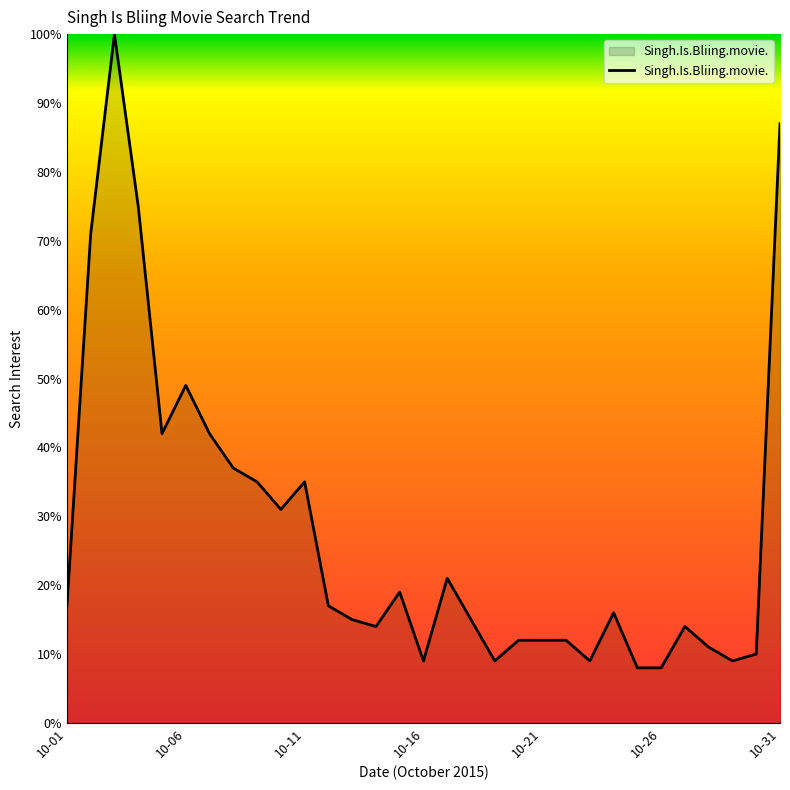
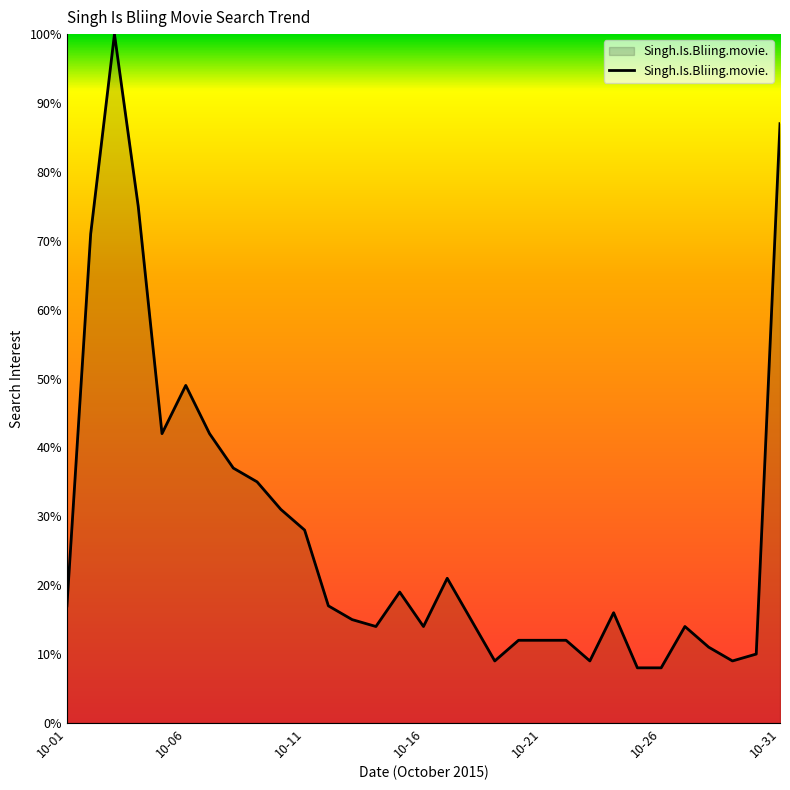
10-11: 35% -> 28%
10-16: 9% -> 14%
